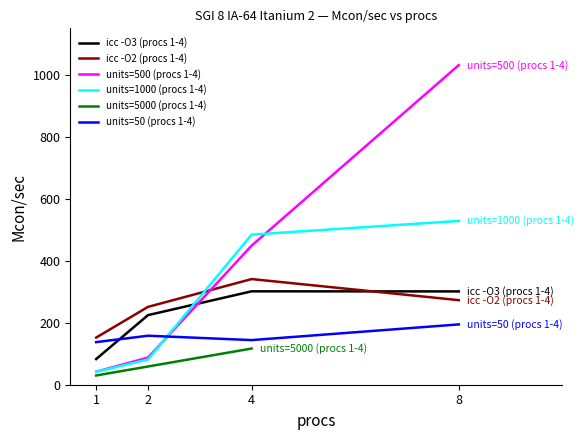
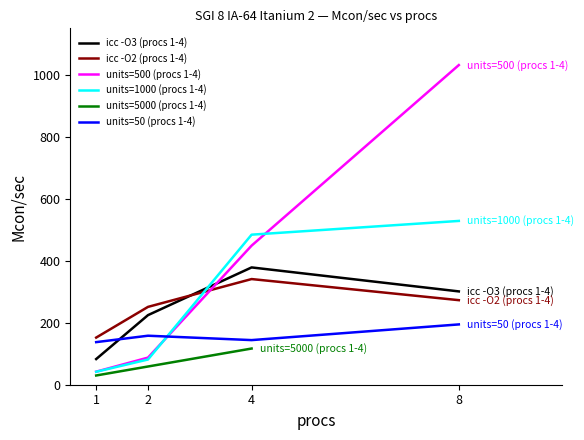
icc -O3 (procs 1-4), 4: 300 -> 380
